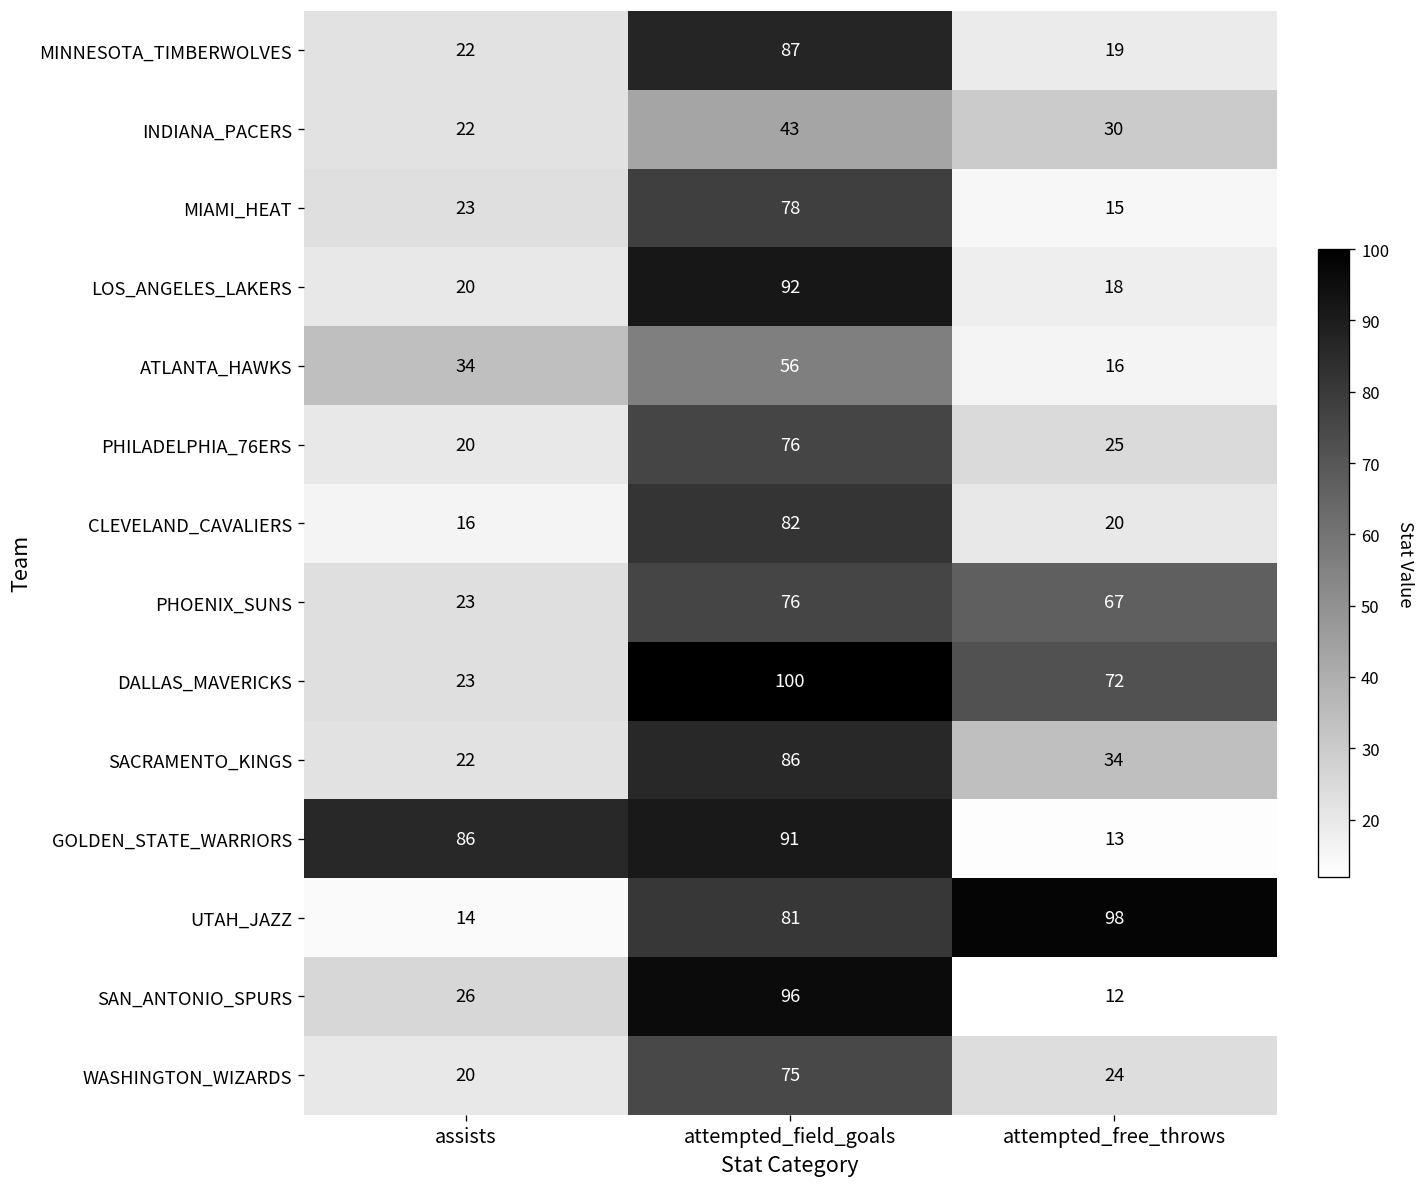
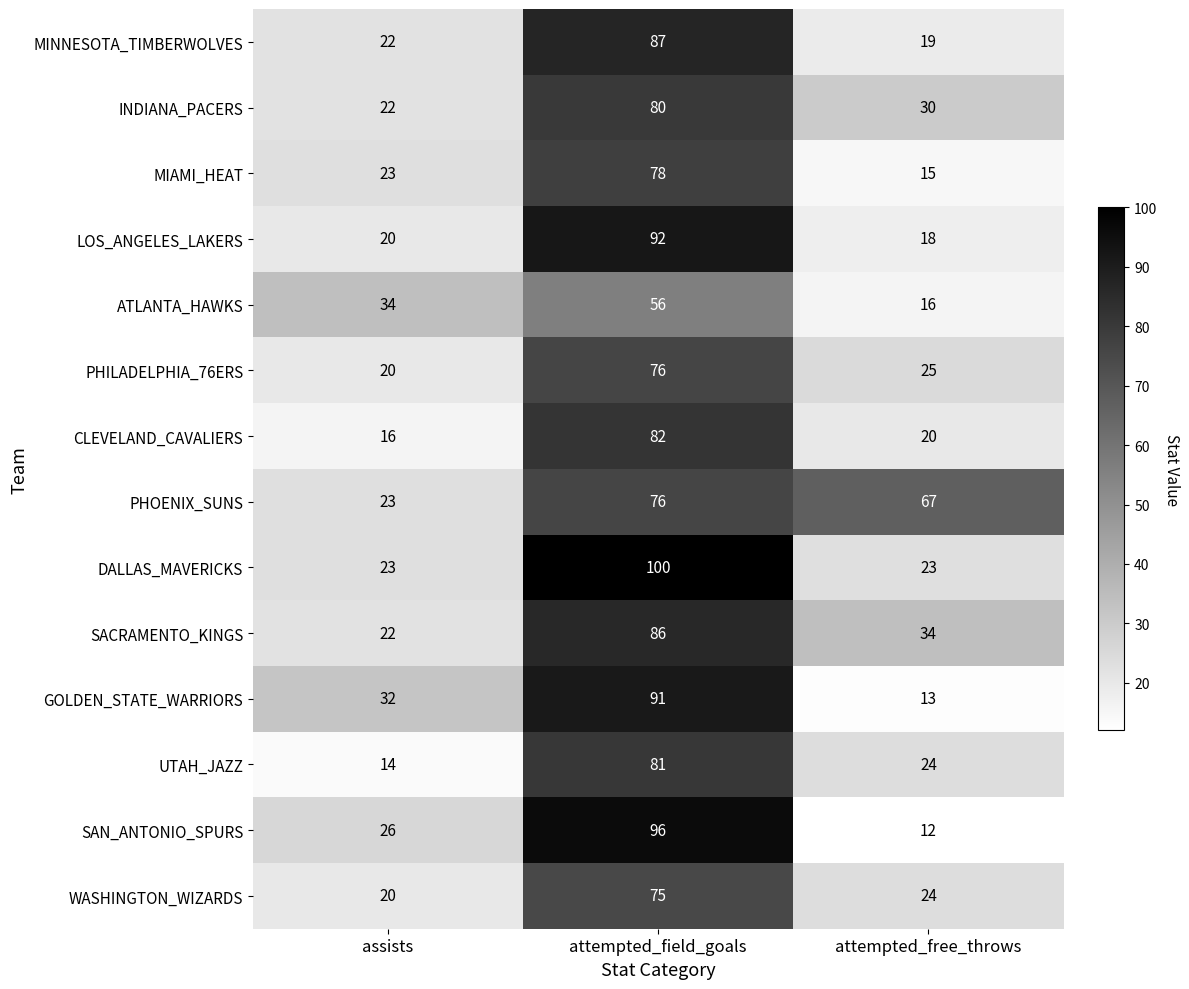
INDIANA_PACERS, attempted_field_goals: 43 -> 80
DALLAS_MAVERICKS, attempted_free_throws: 72 -> 23
GOLDEN_STATE_WARRIORS, assists: 86 -> 32
UTAH_JAZZ, attempted_free_throws: 98 -> 24
